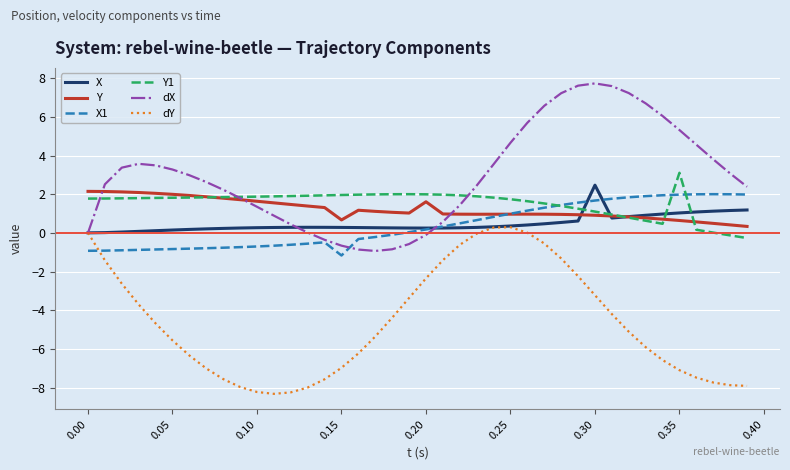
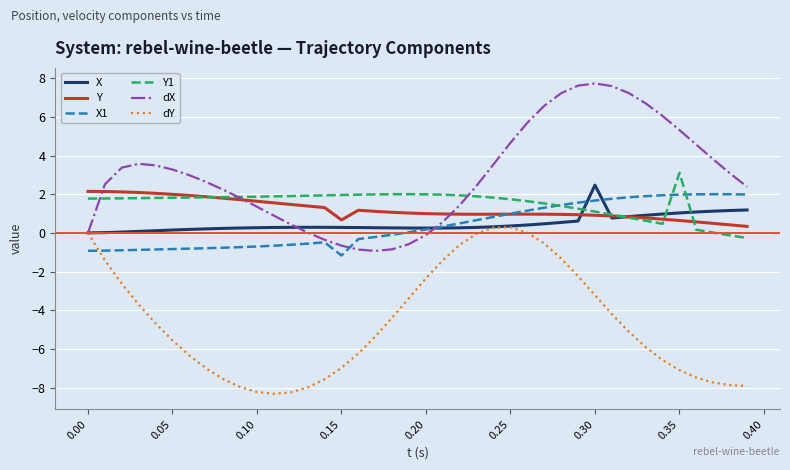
Y, 0.20: 1.6 -> 1.0
